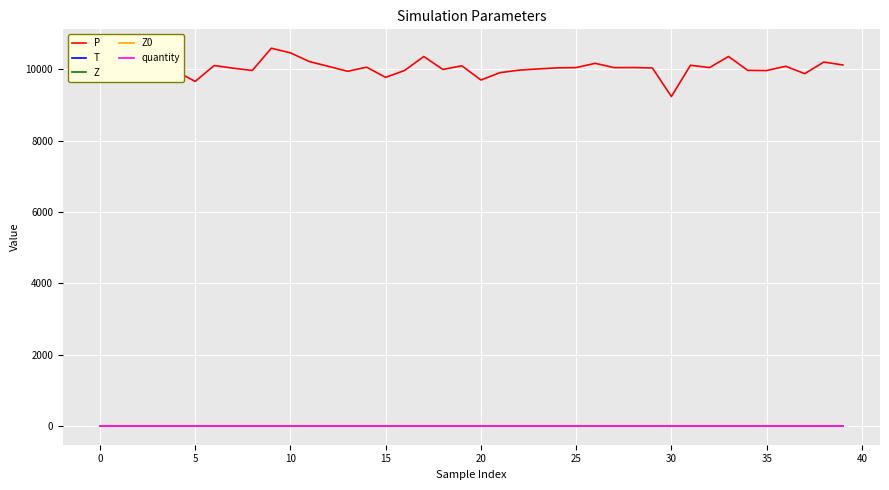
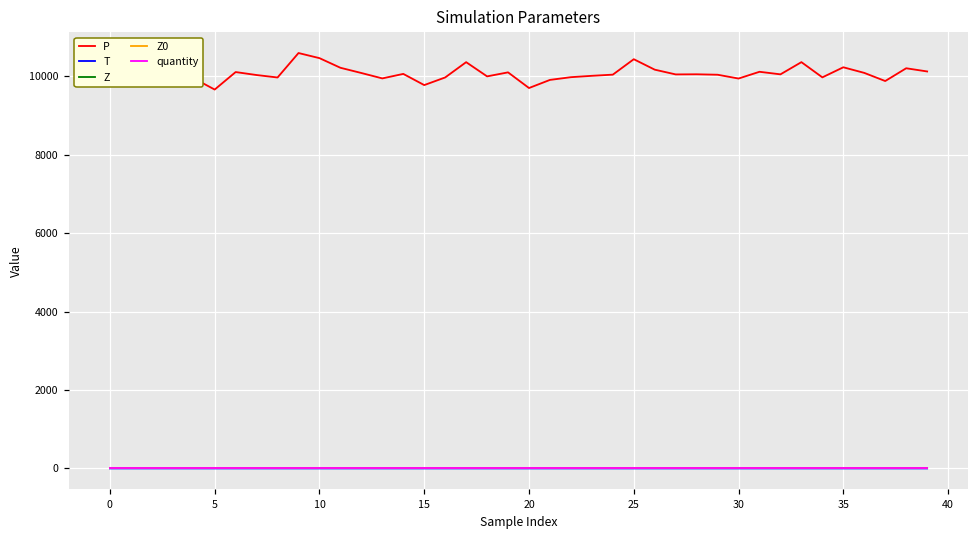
P, 25: 10000 -> 10400
P, 30: 9200 -> 9900
P, 35: 10000 -> 10200
